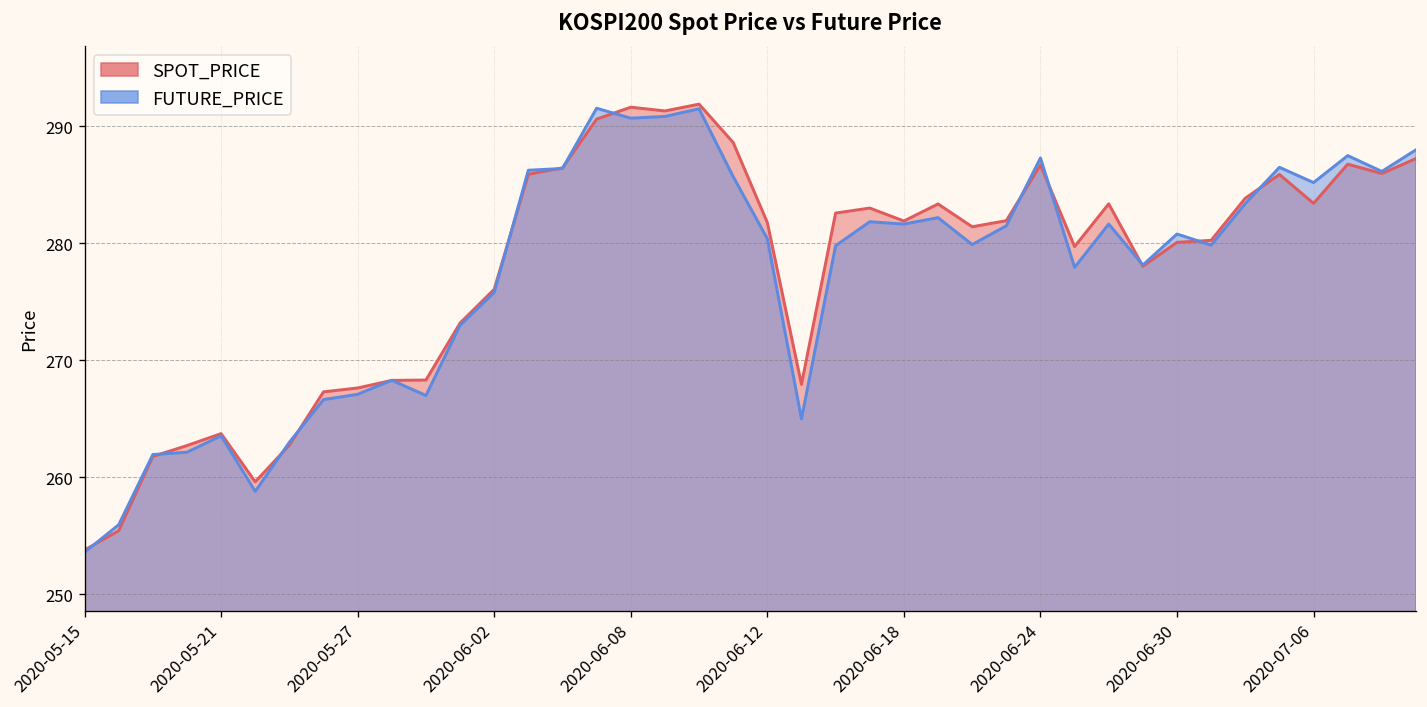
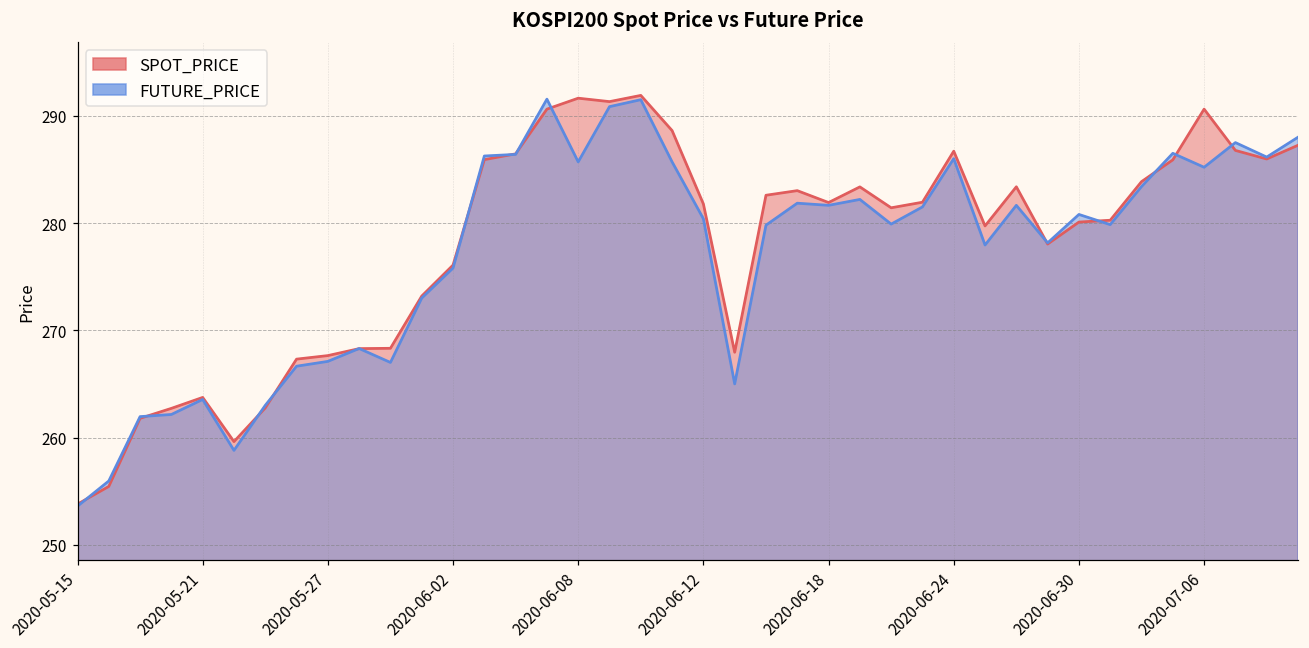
FUTURE_PRICE, 2020-06-08: 291 -> 286
FUTURE_PRICE, 2020-06-24: 287 -> 286
SPOT_PRICE, 2020-07-06: 283 -> 291
